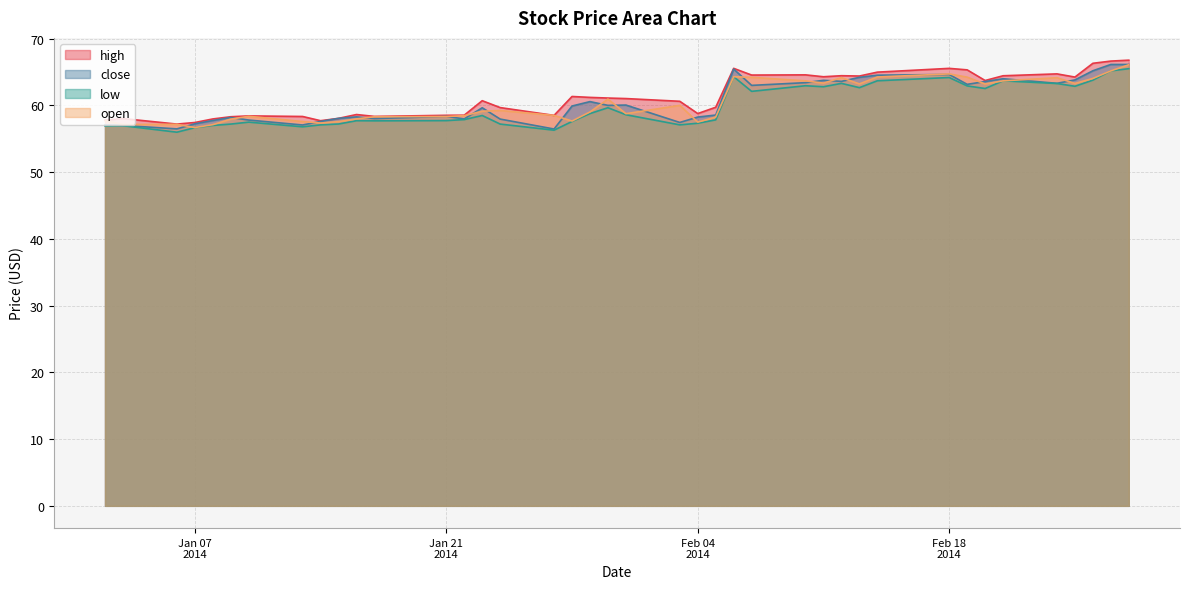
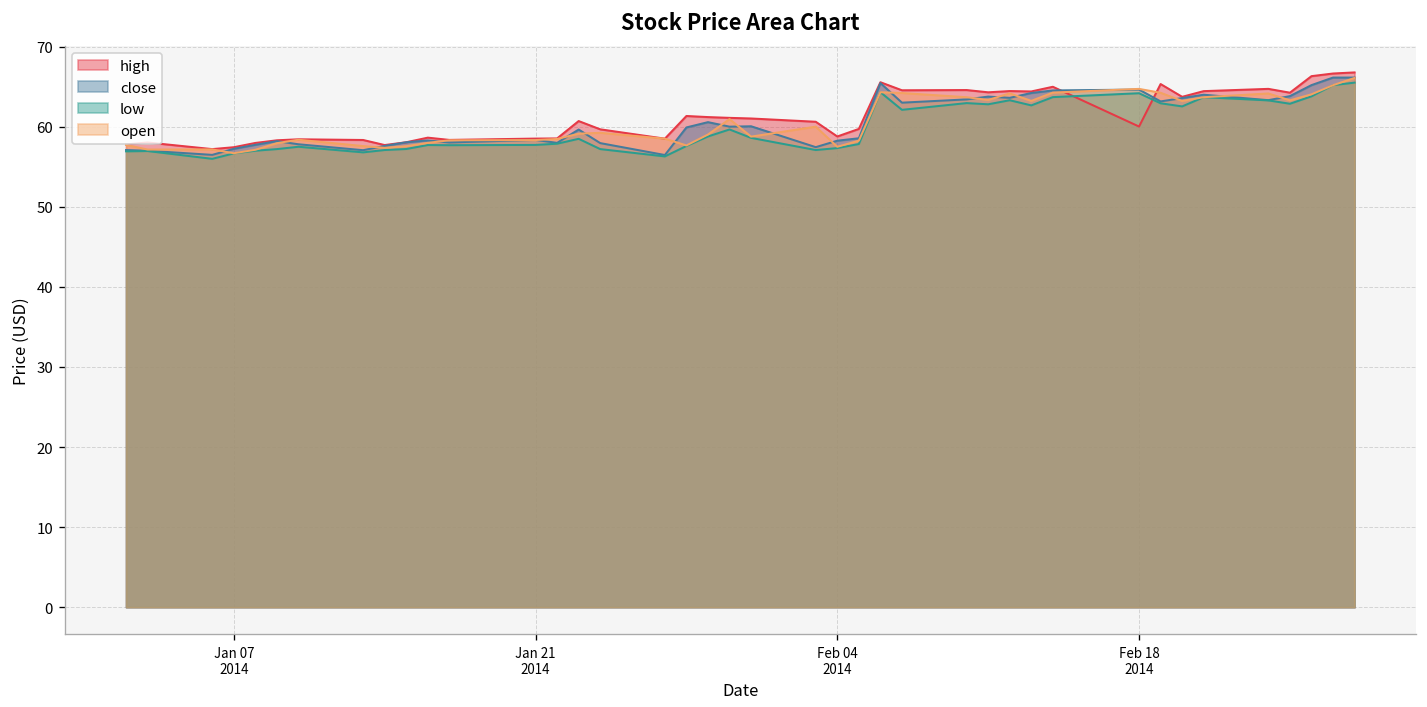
high, Feb 18 2014: 66 -> 60
